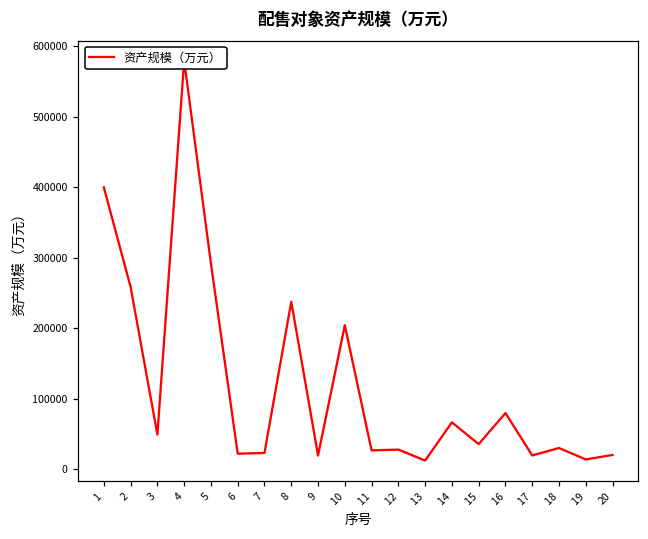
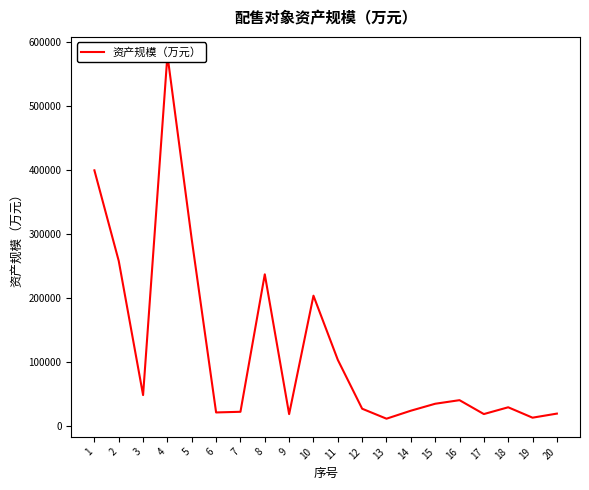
11: 30000 -> 100000
14: 70000 -> 20000
16: 80000 -> 40000
